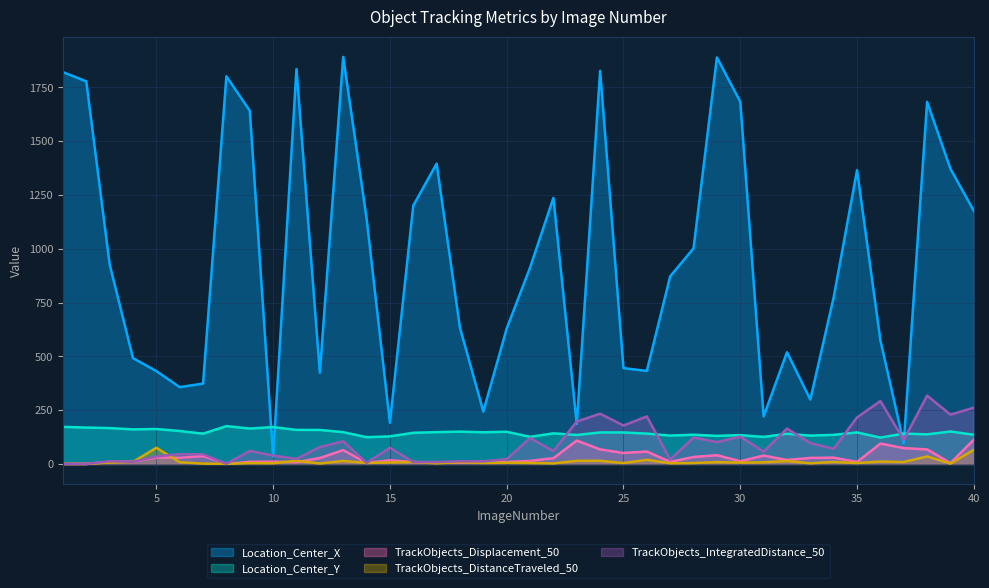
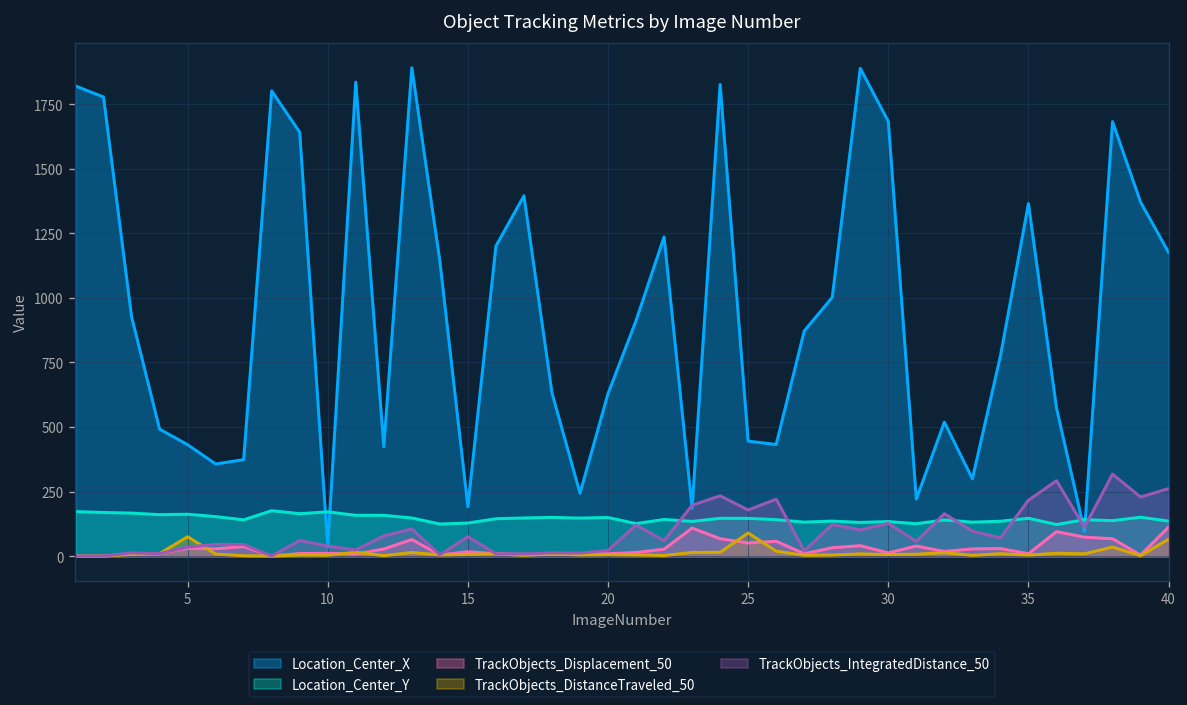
TrackObjects_DistanceTraveled_50, 25: 0 -> 90
